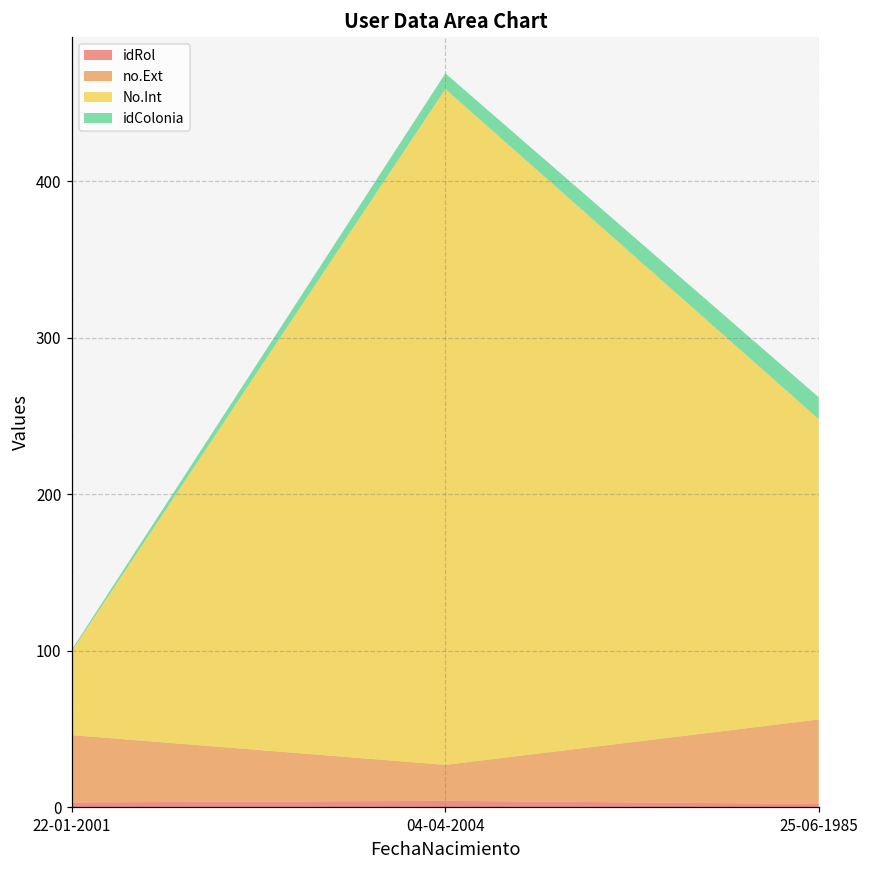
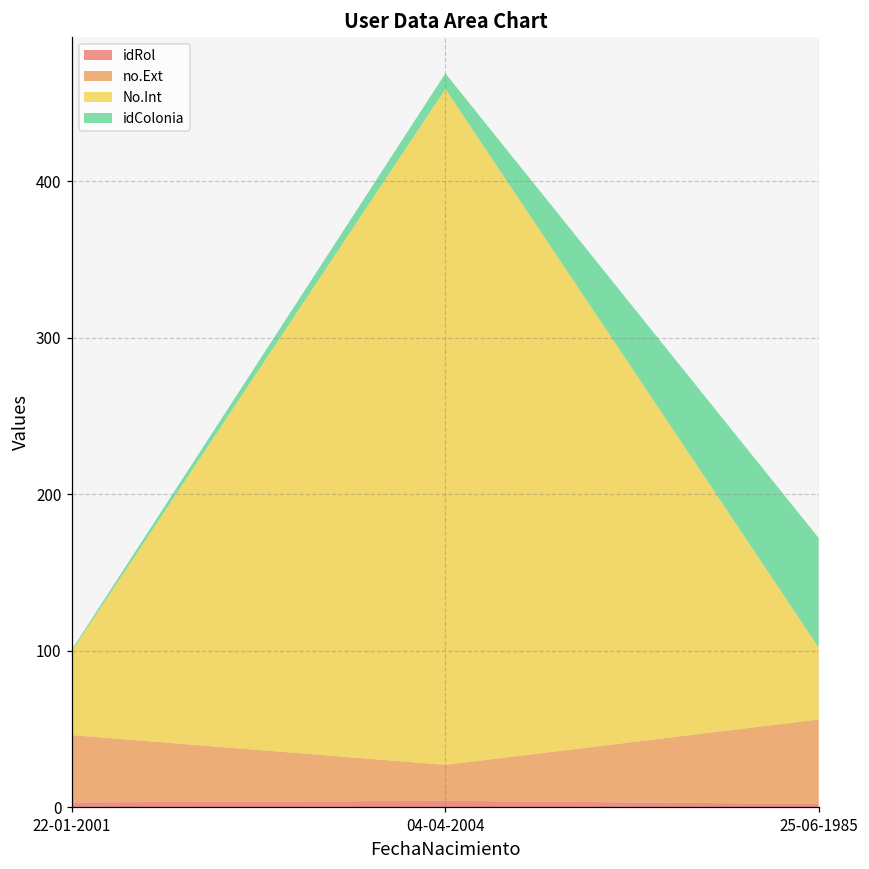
No.Int, 25-06-1985: 192 -> 46
idColonia, 25-06-1985: 14 -> 70
